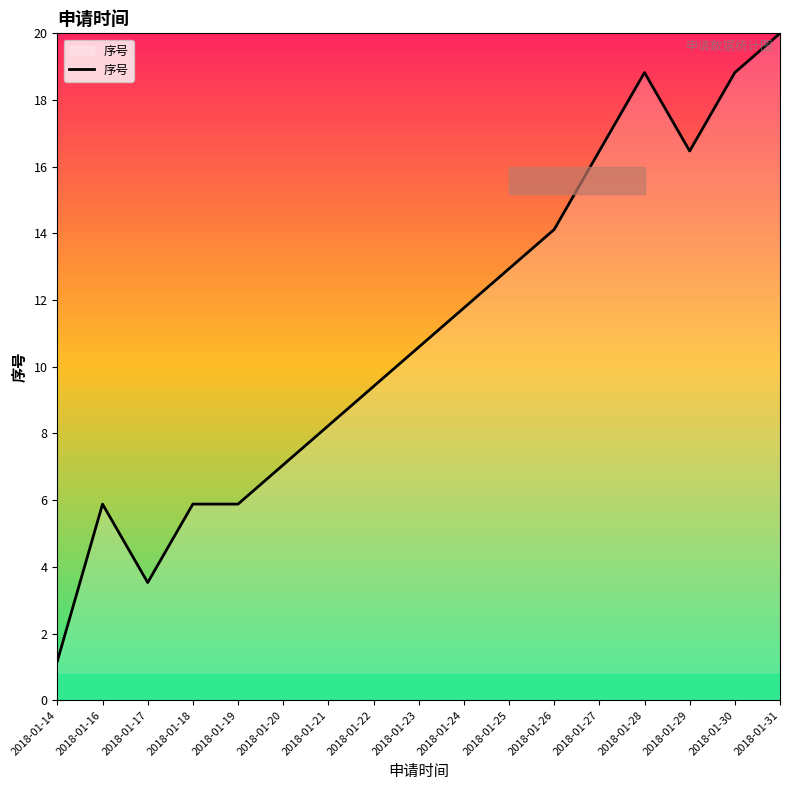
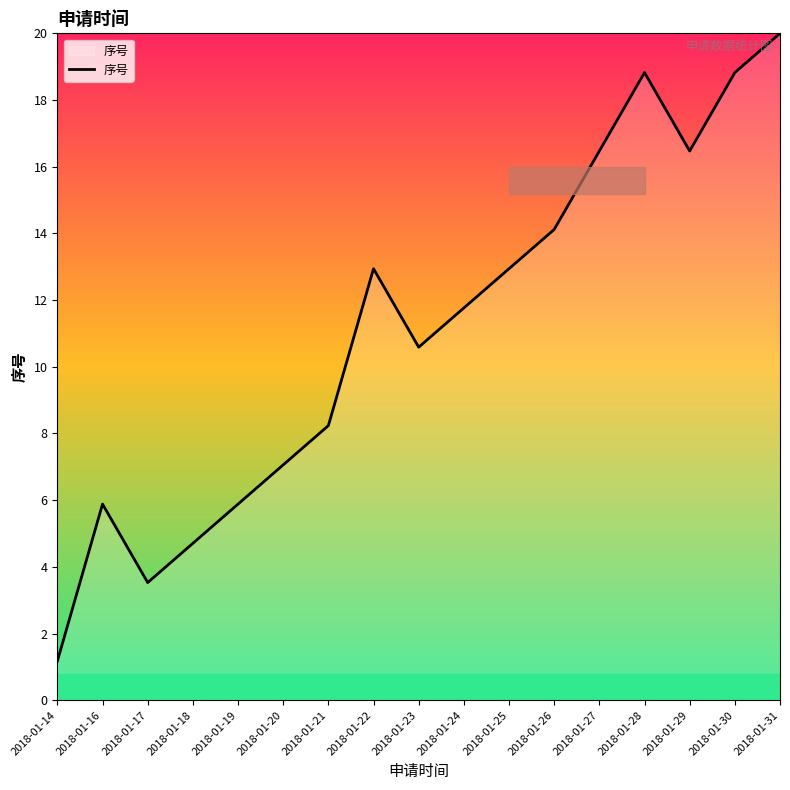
2018-01-18: 5.9 -> 4.7
2018-01-22: 9.4 -> 12.9
